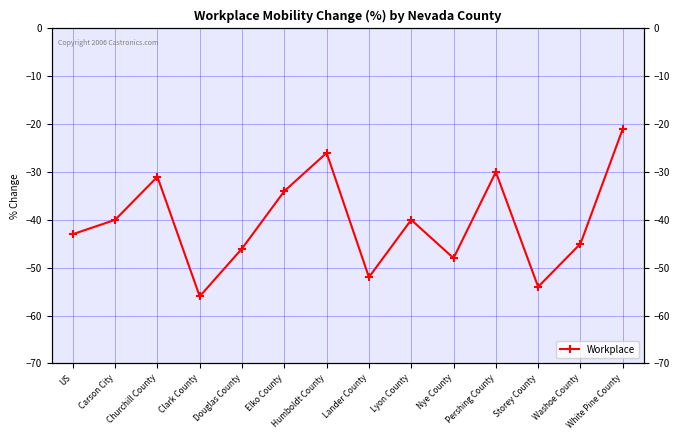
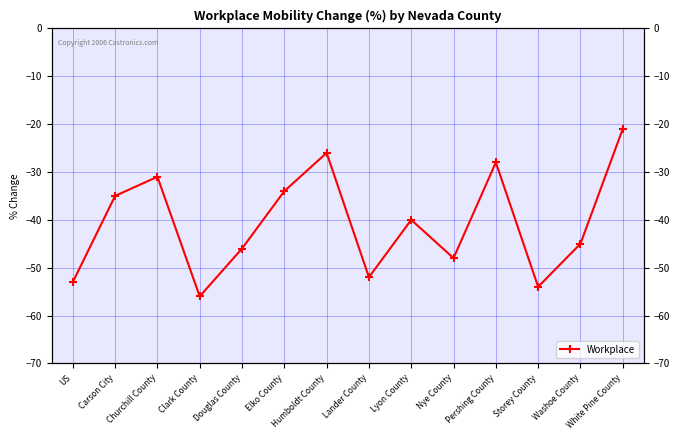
US: -43 -> -53
Carson City: -40 -> -35
Pershing County: -30 -> -28
